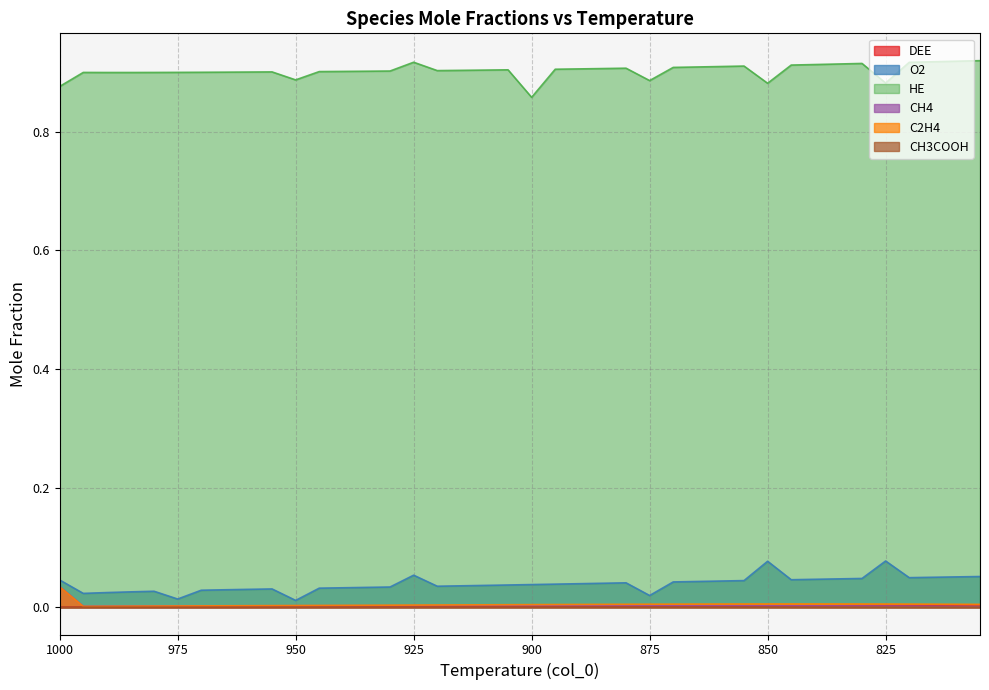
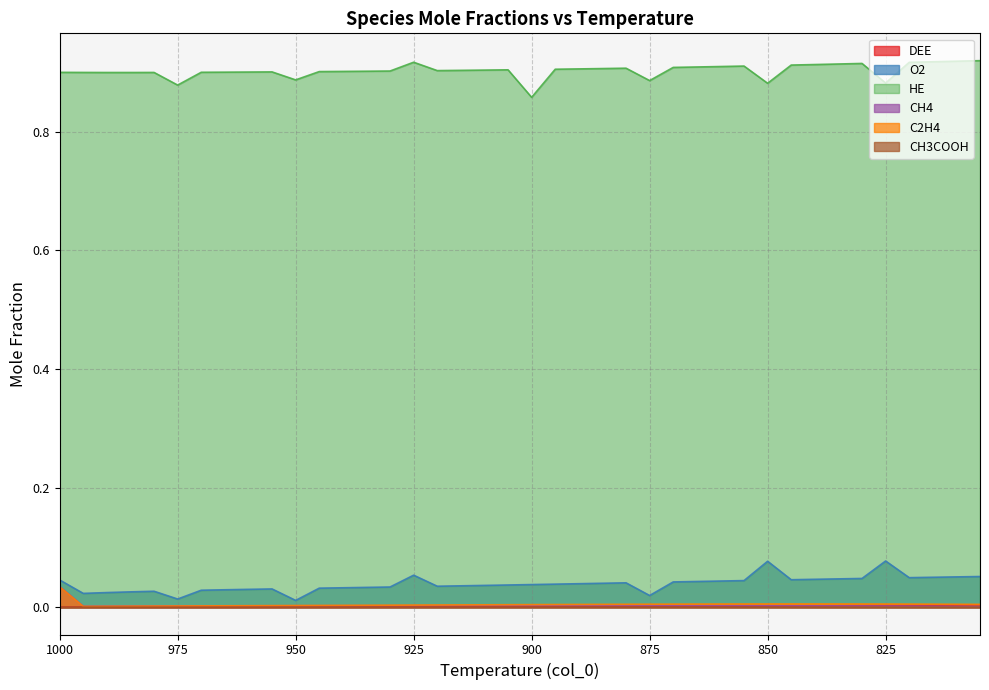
HE, 1000: 0.88 -> 0.90
HE, 975: 0.90 -> 0.88
